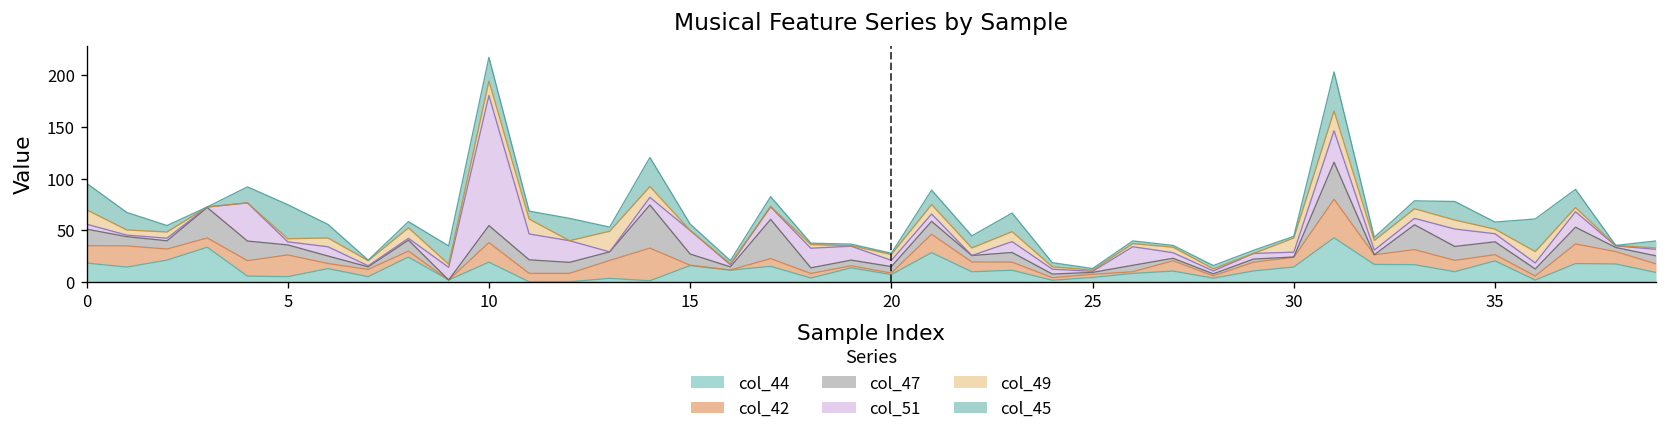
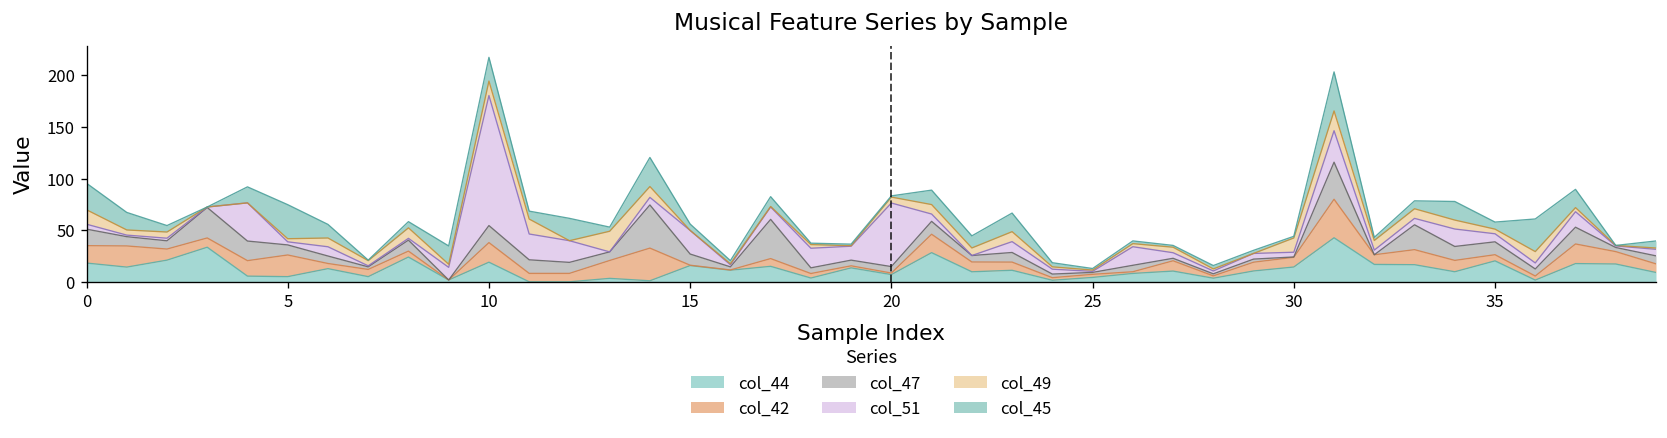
col_51, 20: 10 -> 60
